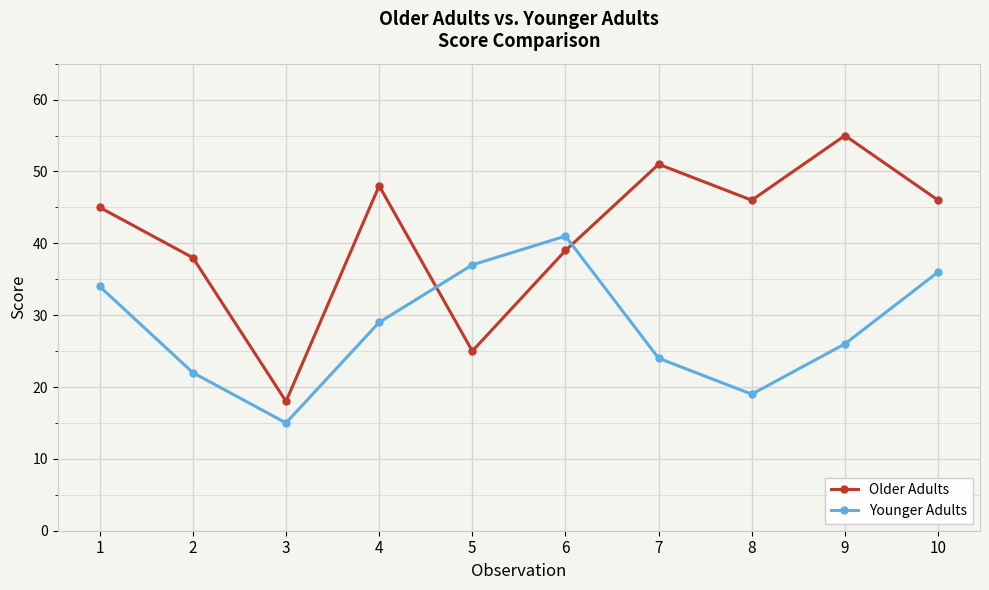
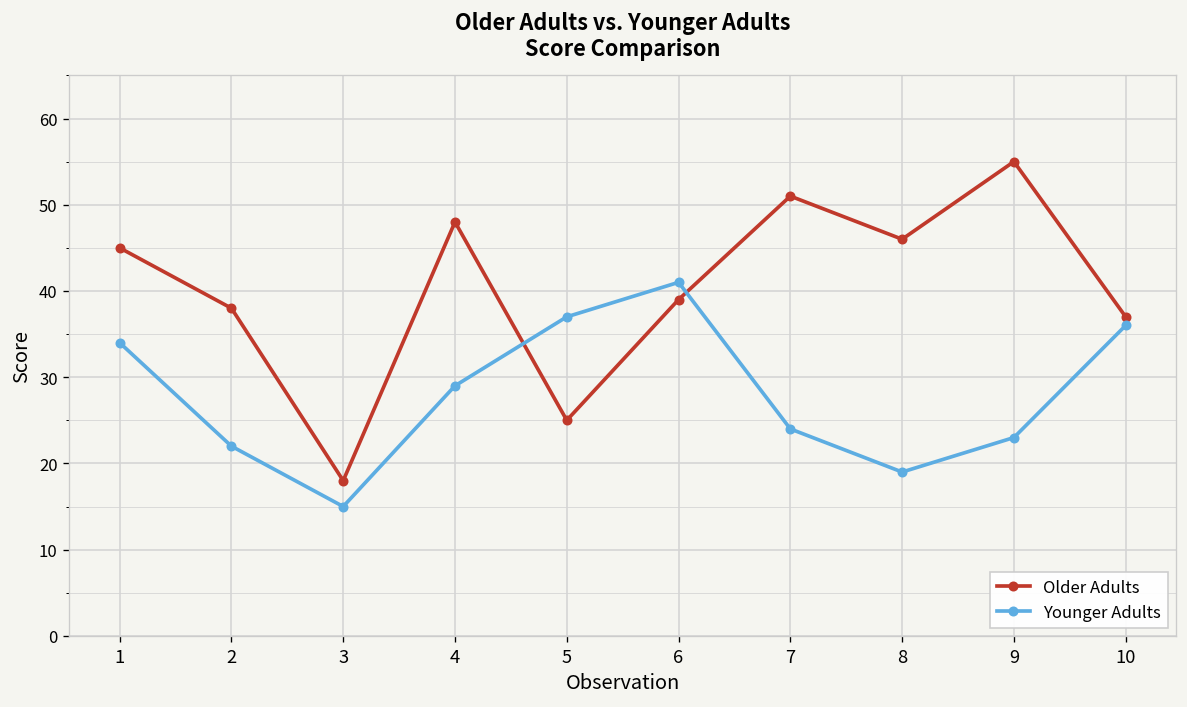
Younger Adults, 9: 26 -> 23
Older Adults, 10: 46 -> 37
